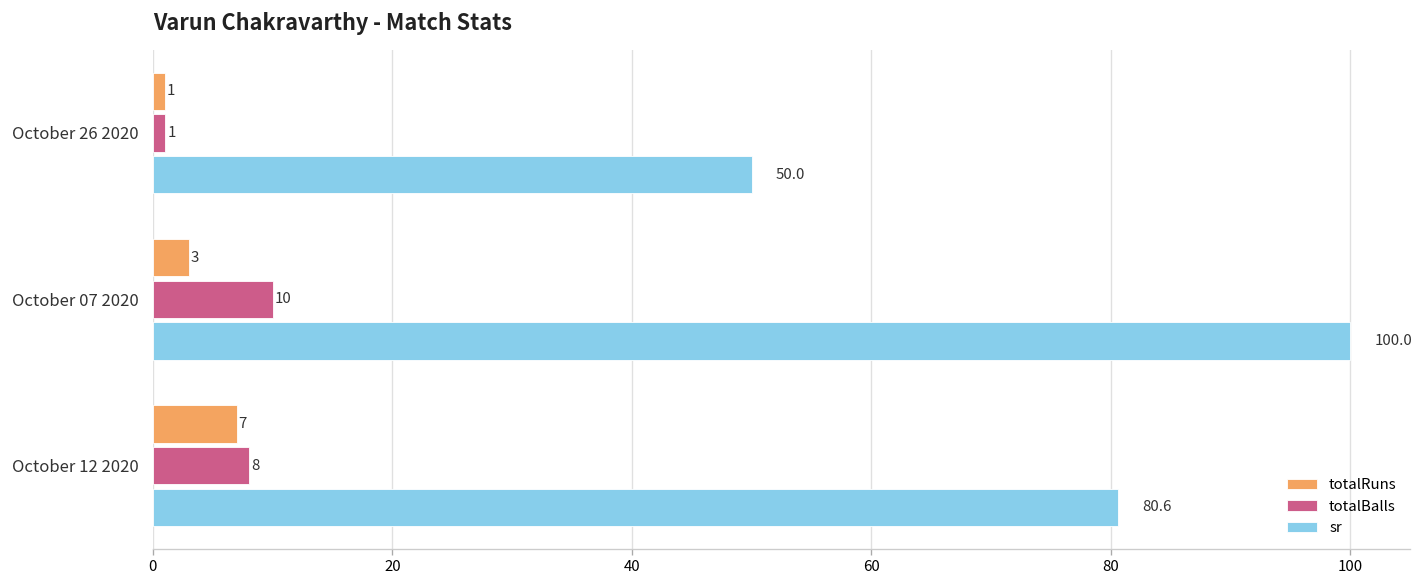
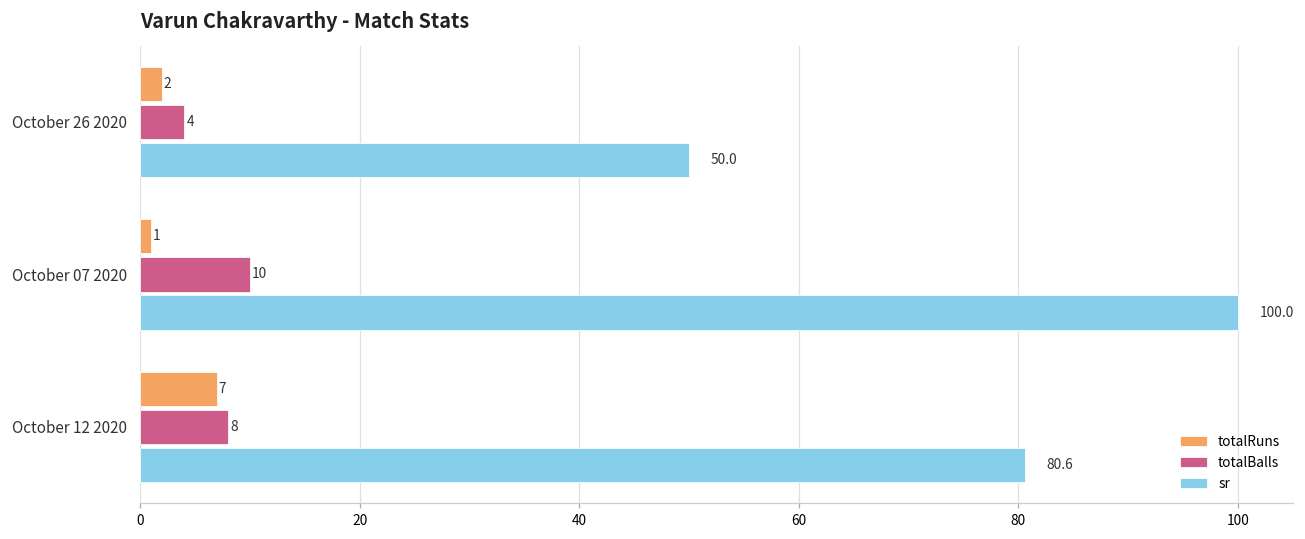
totalRuns, October 26 2020: 1 -> 2
totalBalls, October 26 2020: 1 -> 4
totalRuns, October 07 2020: 3 -> 1
